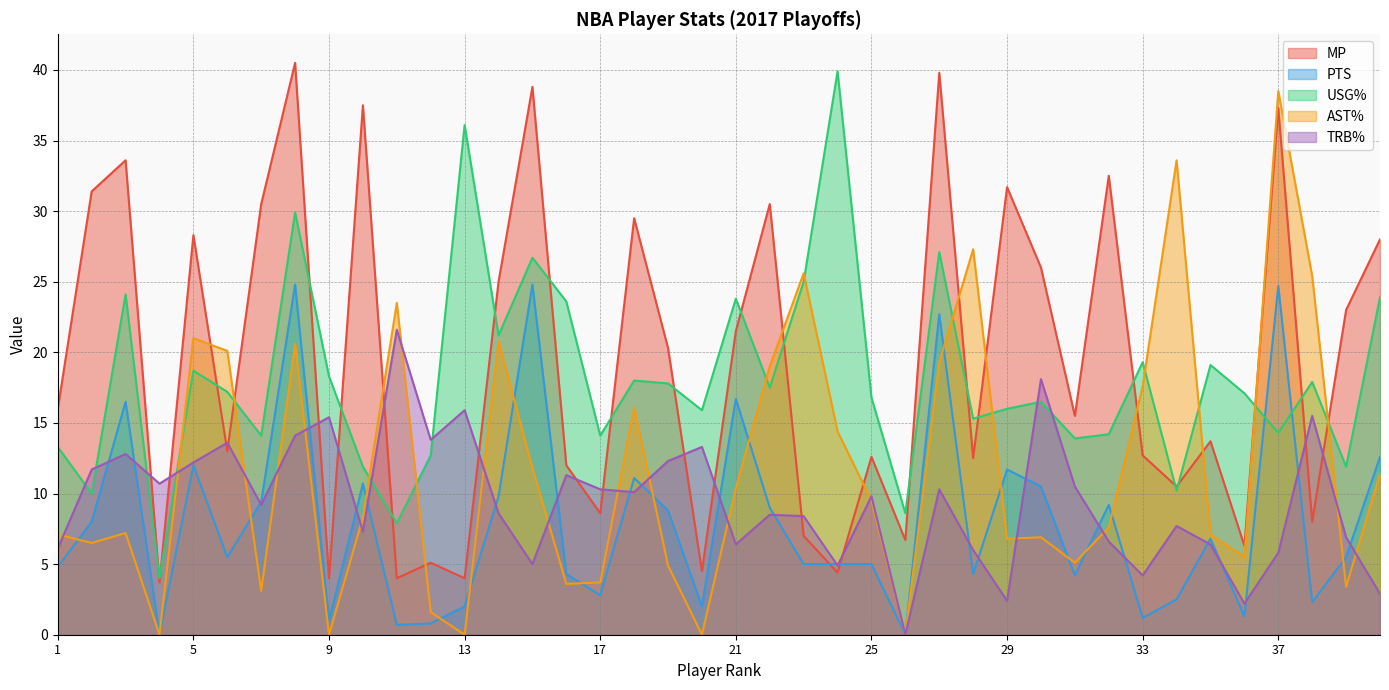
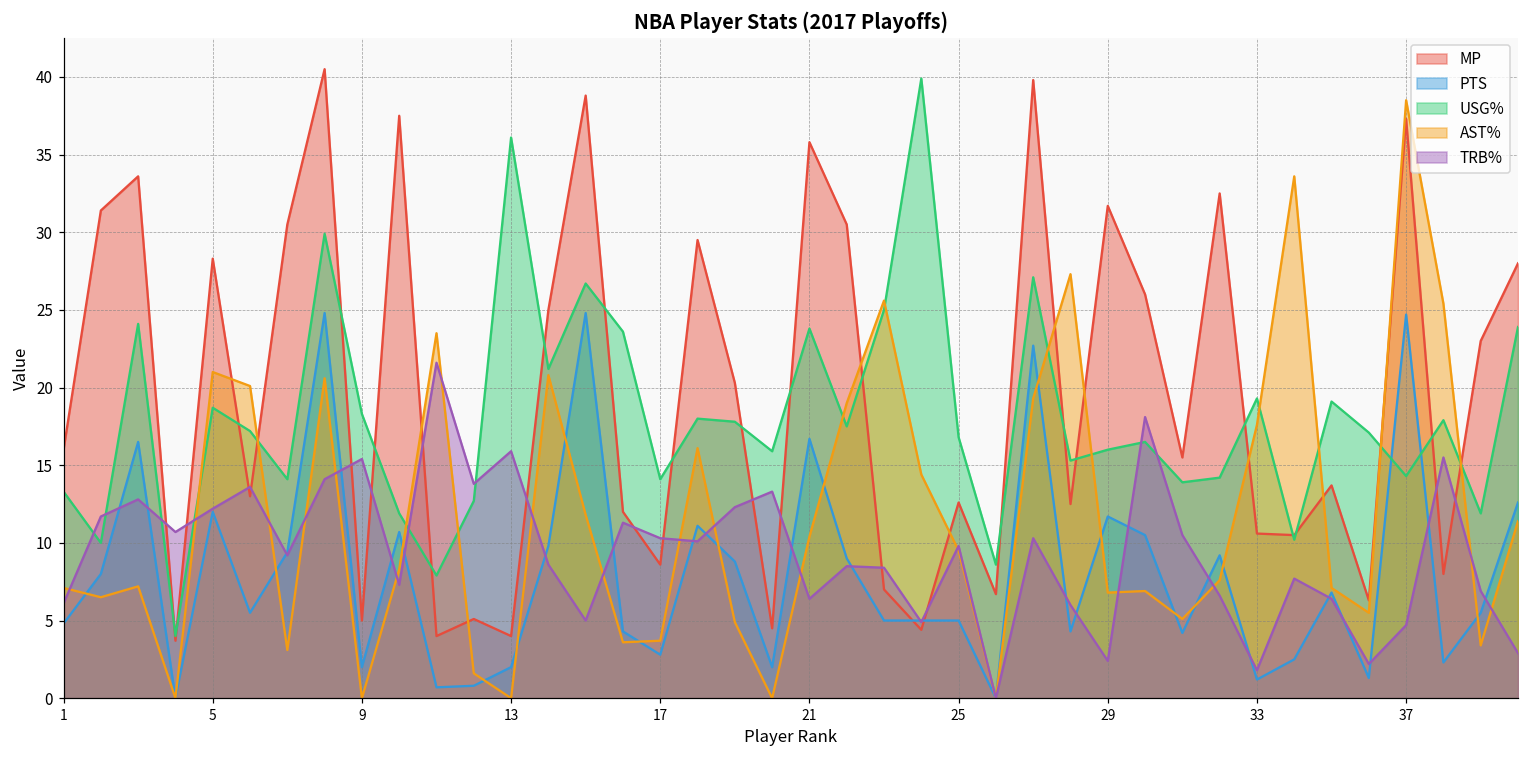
MP, 9: 4 -> 5
PTS, 9: 1 -> 2
MP, 21: 21.5 -> 35.8
MP, 33: 12.7 -> 10.6
TRB%, 33: 4.2 -> 1.8
TRB%, 37: 5.8 -> 4.7
